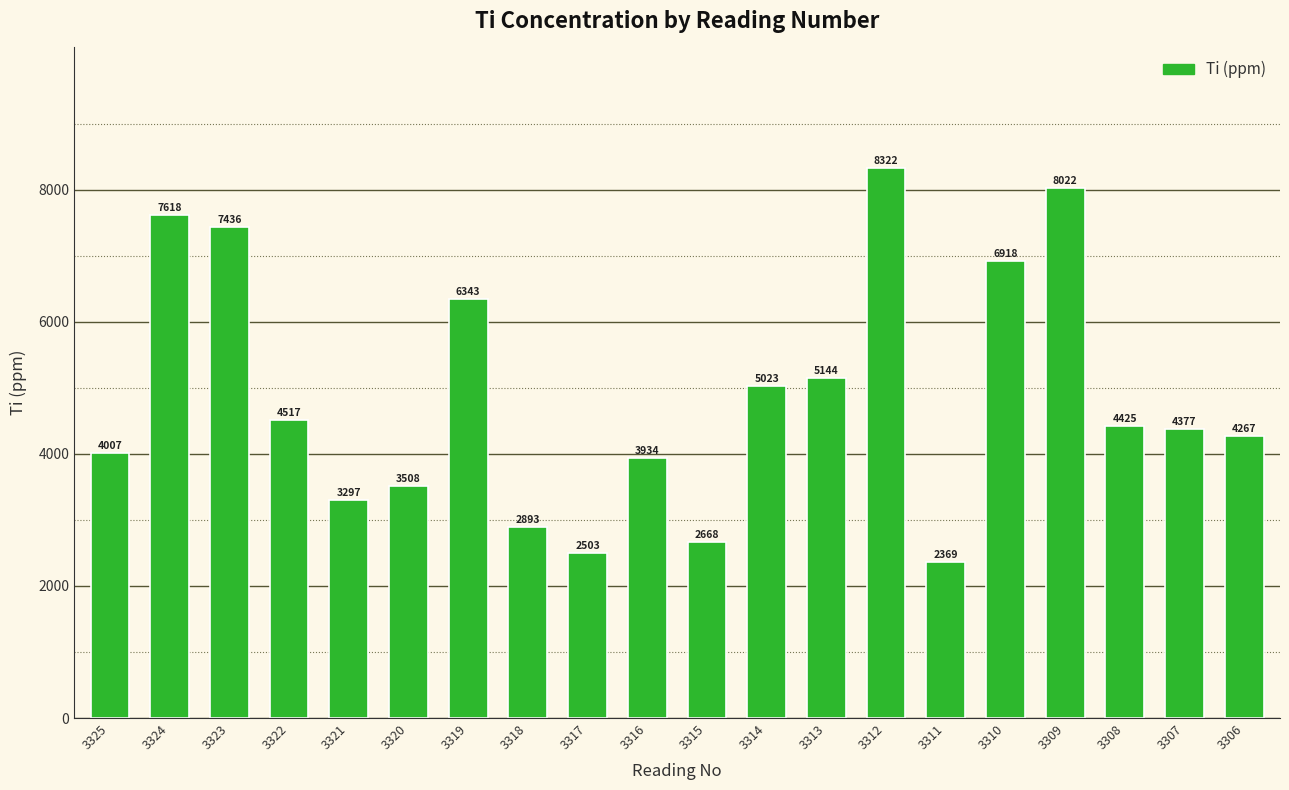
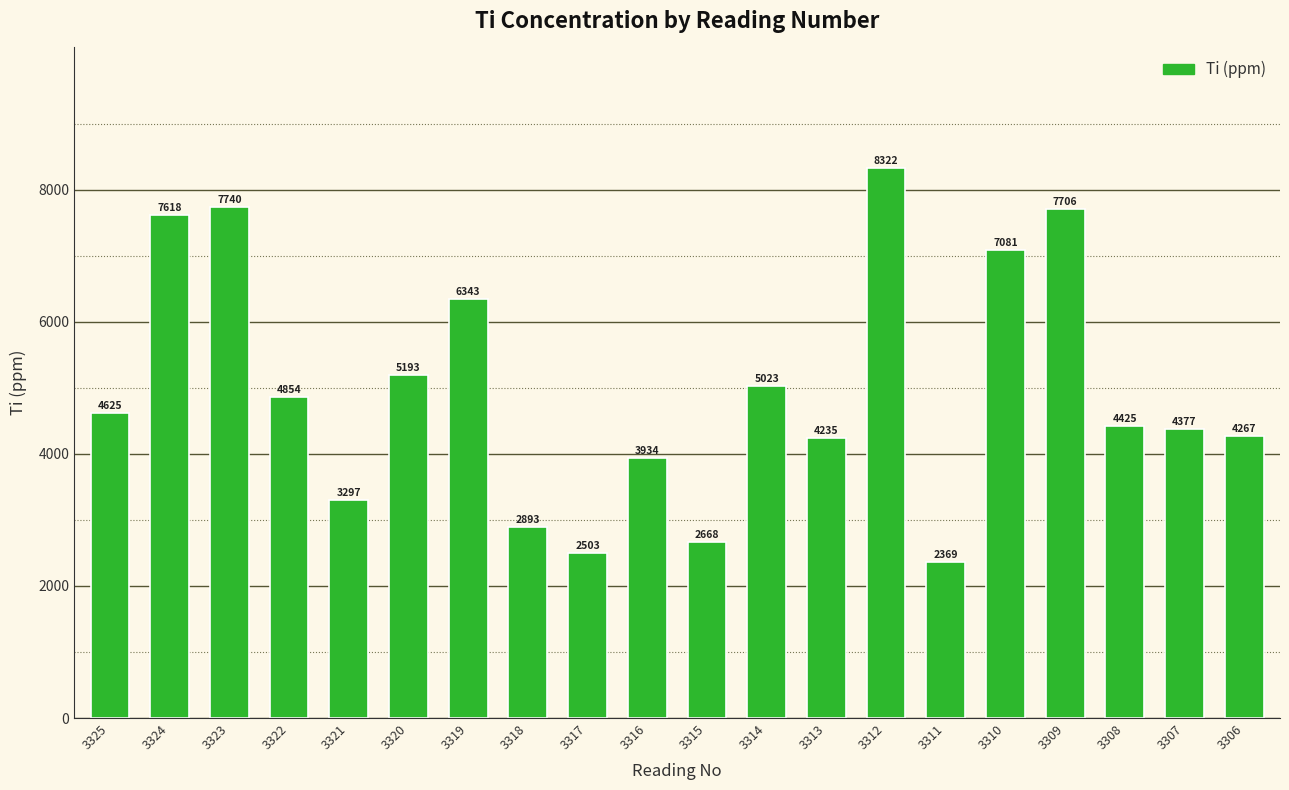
3325: 4007 -> 4625
3323: 7436 -> 7740
3322: 4517 -> 4854
3320: 3508 -> 5193
3313: 5144 -> 4235
3310: 6918 -> 7081
3309: 8022 -> 7706
